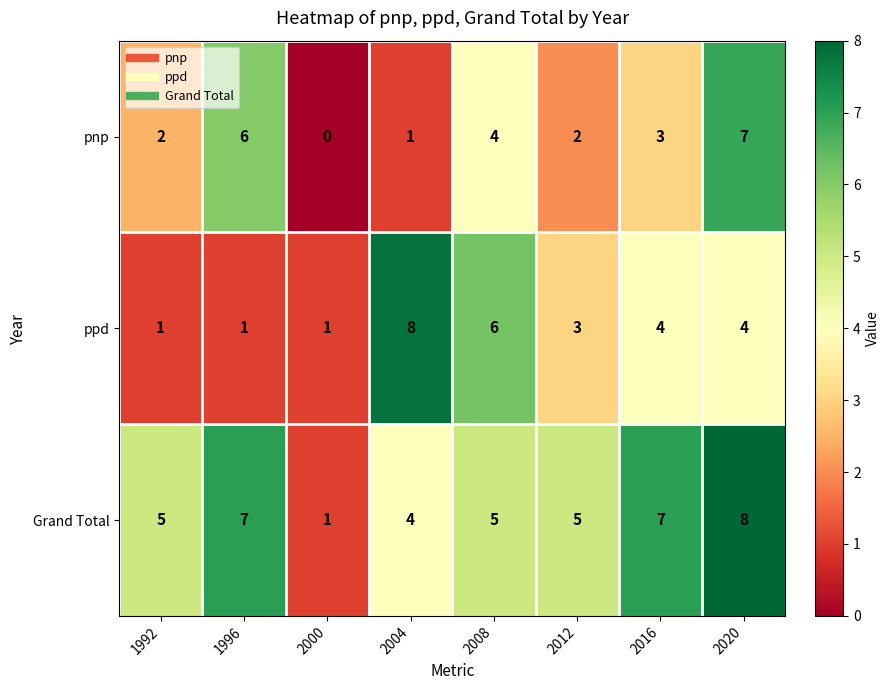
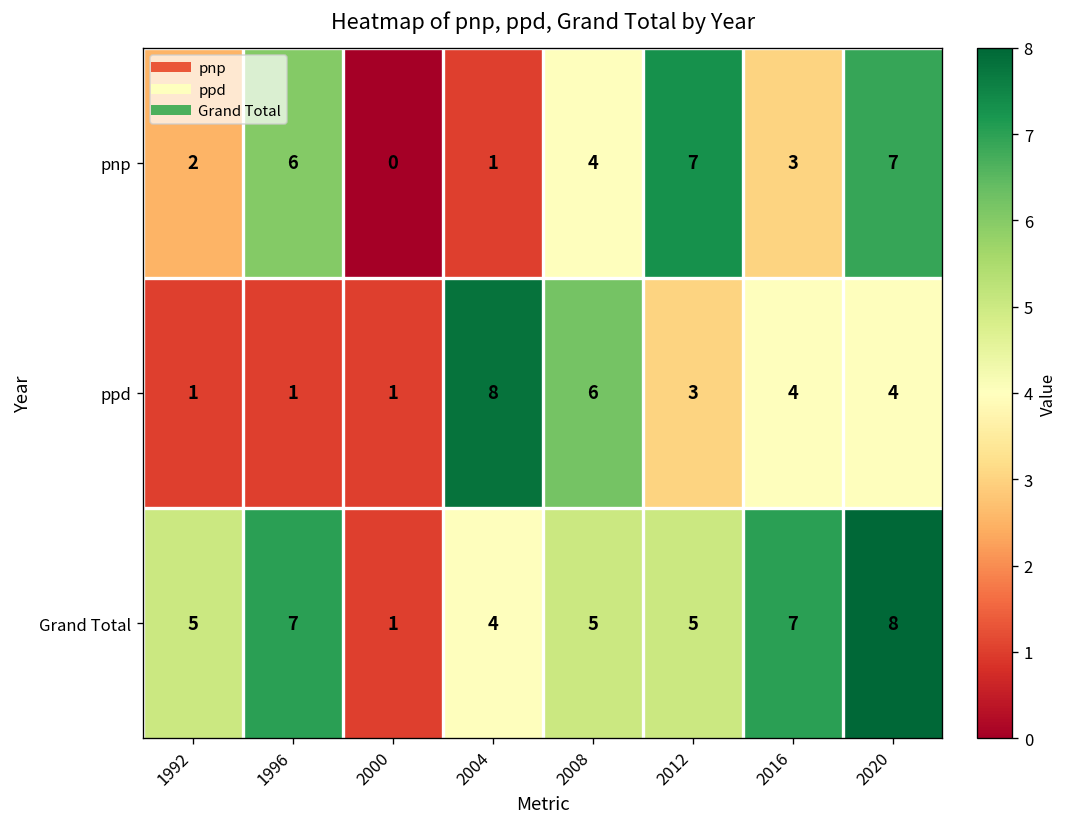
pnp, 2012: 2 -> 7
